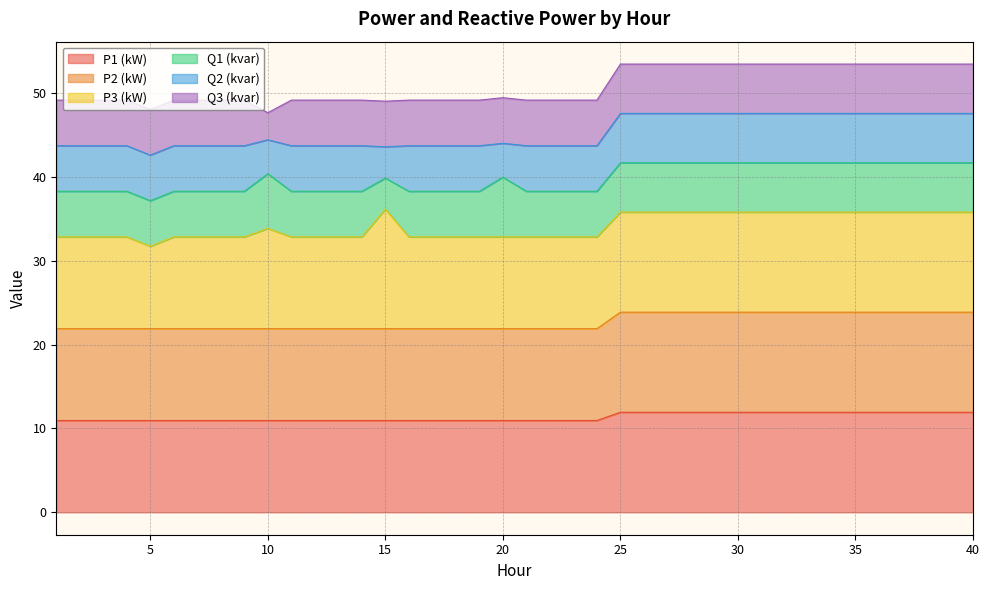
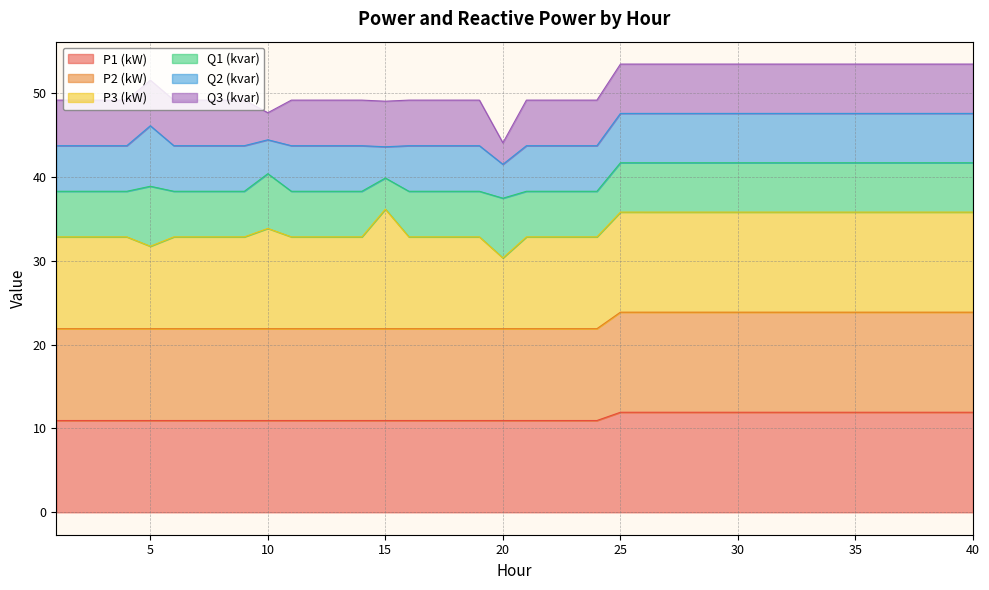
Q1 (kvar), 5: 5 -> 7
Q2 (kvar), 5: 5 -> 7
P3 (kW), 20: 11 -> 8
Q3 (kvar), 20: 5 -> 3
